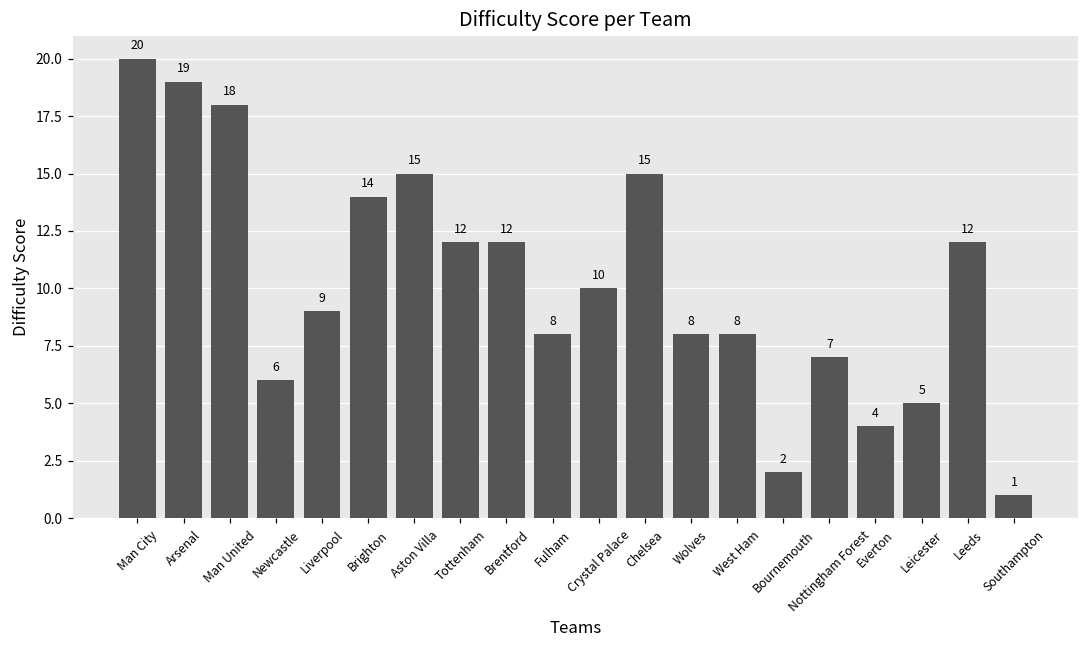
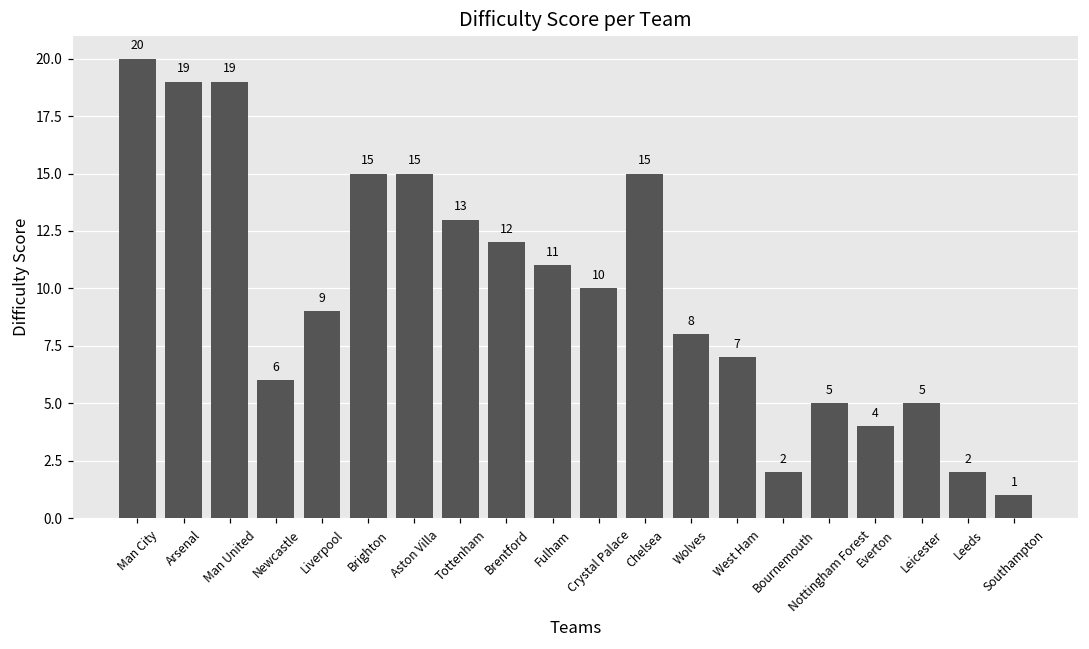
Man United: 18 -> 19
Brighton: 14 -> 15
Tottenham: 12 -> 13
Fulham: 8 -> 11
West Ham: 8 -> 7
Nottingham Forest: 7 -> 5
Leeds: 12 -> 2
